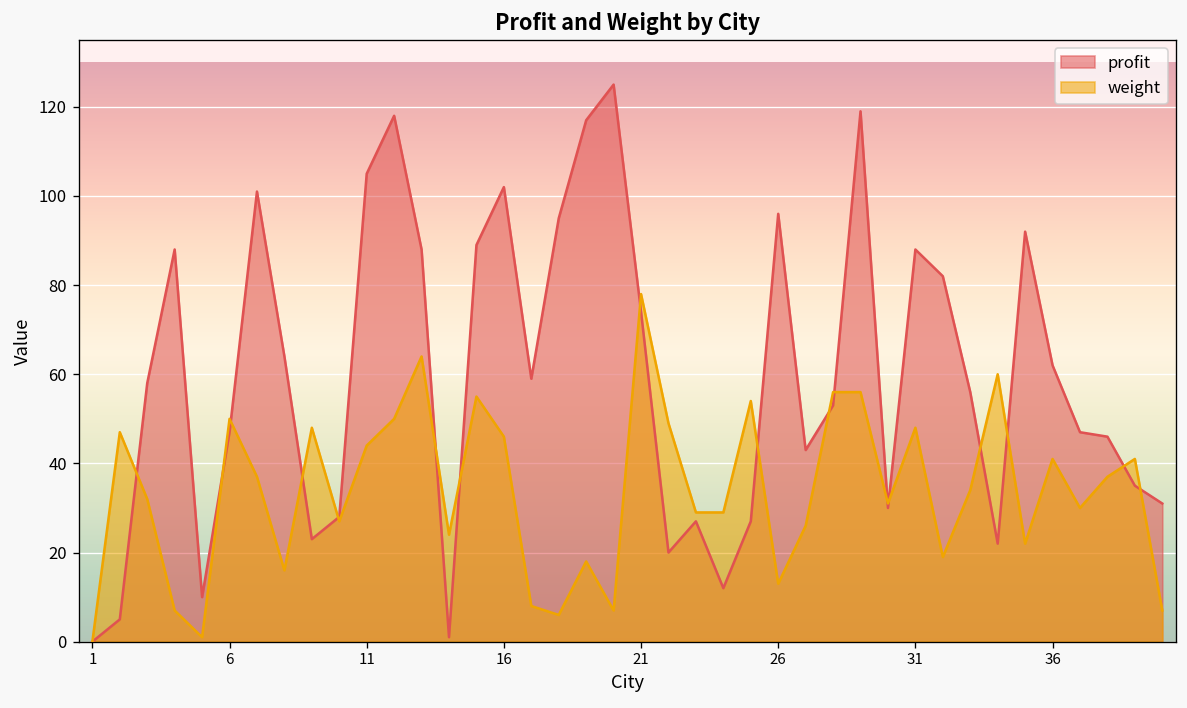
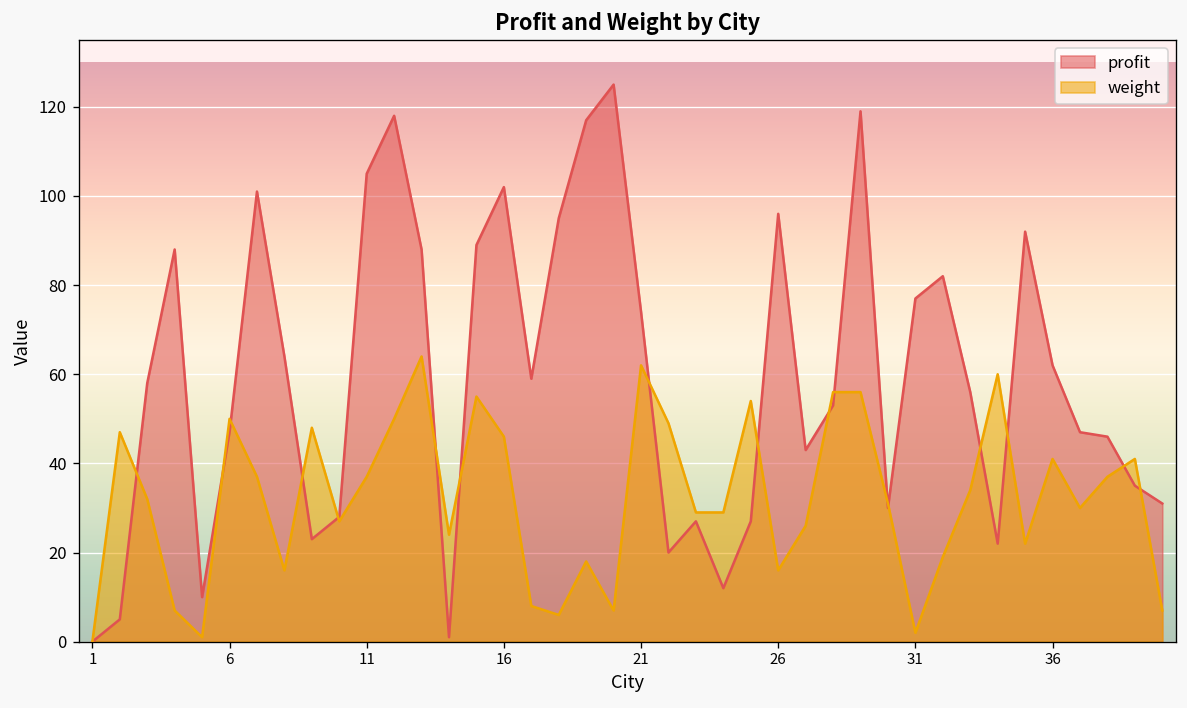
weight, 11: 44 -> 37
weight, 21: 78 -> 62
weight, 26: 13 -> 16
profit, 31: 88 -> 77
weight, 31: 48 -> 2
